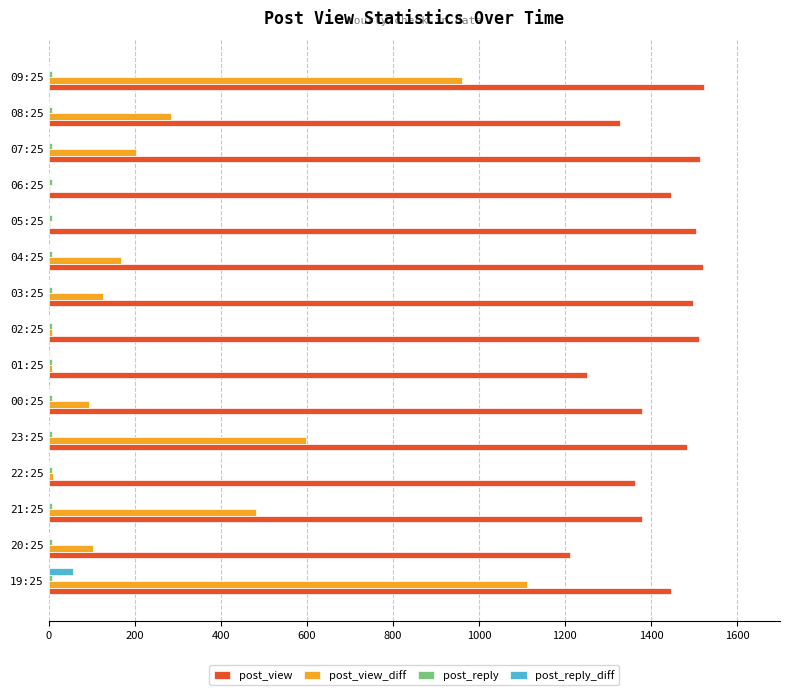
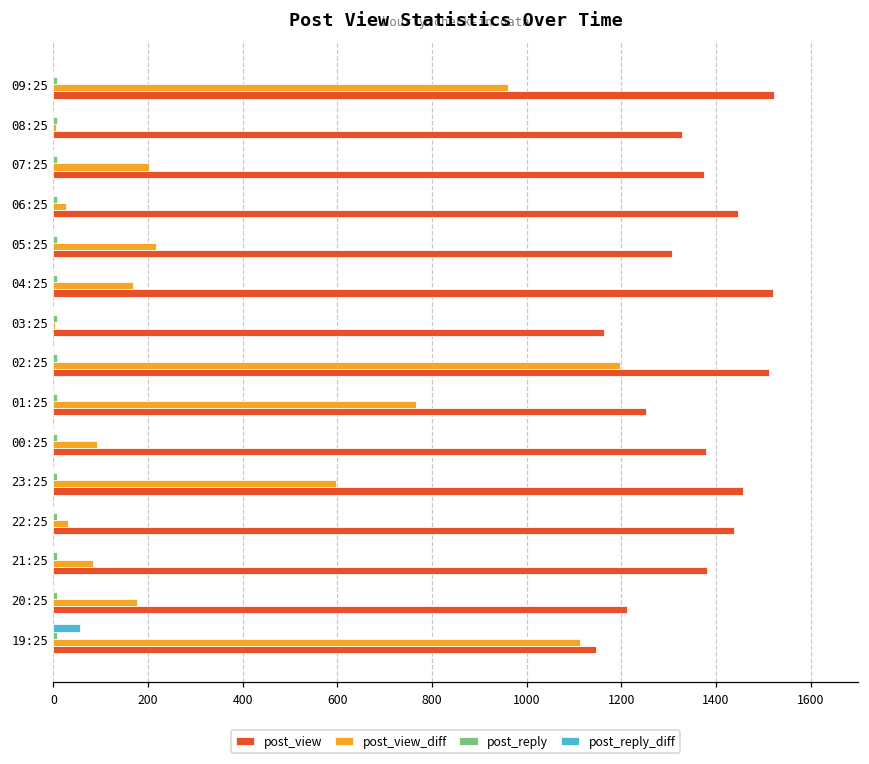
post_view_diff, 08:25: 290 -> 10
post_view, 07:25: 1510 -> 1370
post_view_diff, 06:25: 0 -> 30
post_view_diff, 05:25: 0 -> 220
post_view, 05:25: 1500 -> 1310
post_view_diff, 03:25: 130 -> 0
post_view, 03:25: 1500 -> 1160
post_view_diff, 02:25: 10 -> 1200
post_view_diff, 01:25: 10 -> 770
post_view, 23:25: 1480 -> 1460
post_view_diff, 22:25: 10 -> 30
post_view, 22:25: 1360 -> 1440
post_view_diff, 21:25: 480 -> 80
post_view_diff, 20:25: 100 -> 180
post_view, 19:25: 1450 -> 1150
